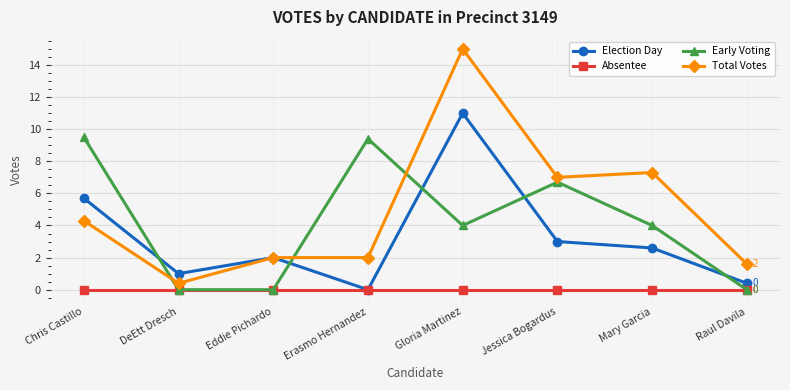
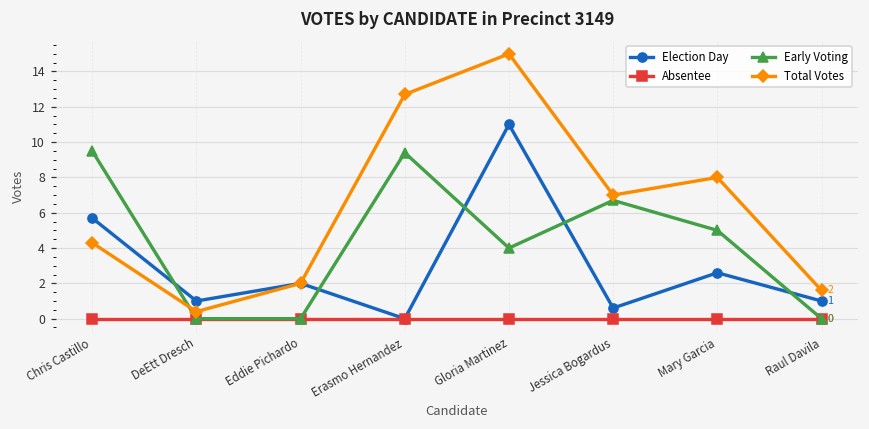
Total Votes, Erasmo Hernandez: 2.0 -> 12.7
Election Day, Jessica Bogardus: 3.0 -> 0.6
Early Voting, Mary Garcia: 4 -> 5
Total Votes, Mary Garcia: 7.3 -> 8.0
Election Day, Raul Davila: 0 -> 1
